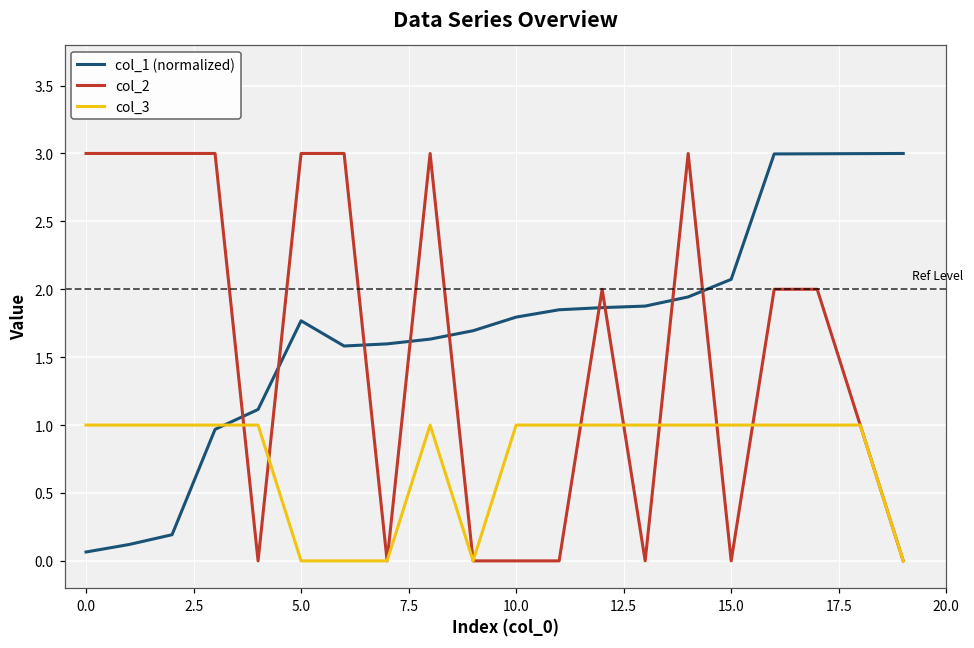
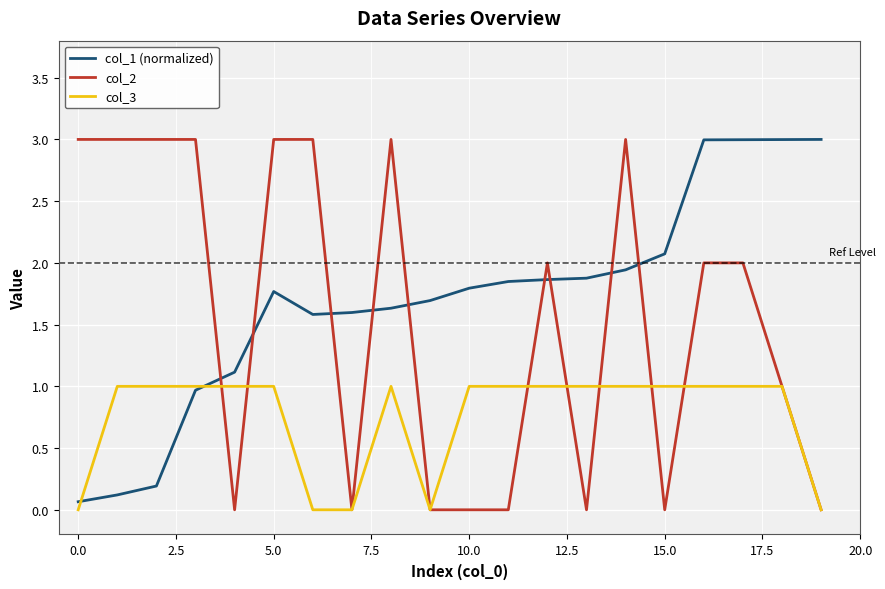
col_3, 0.0: 1 -> 0
col_3, 5.0: 0 -> 1
